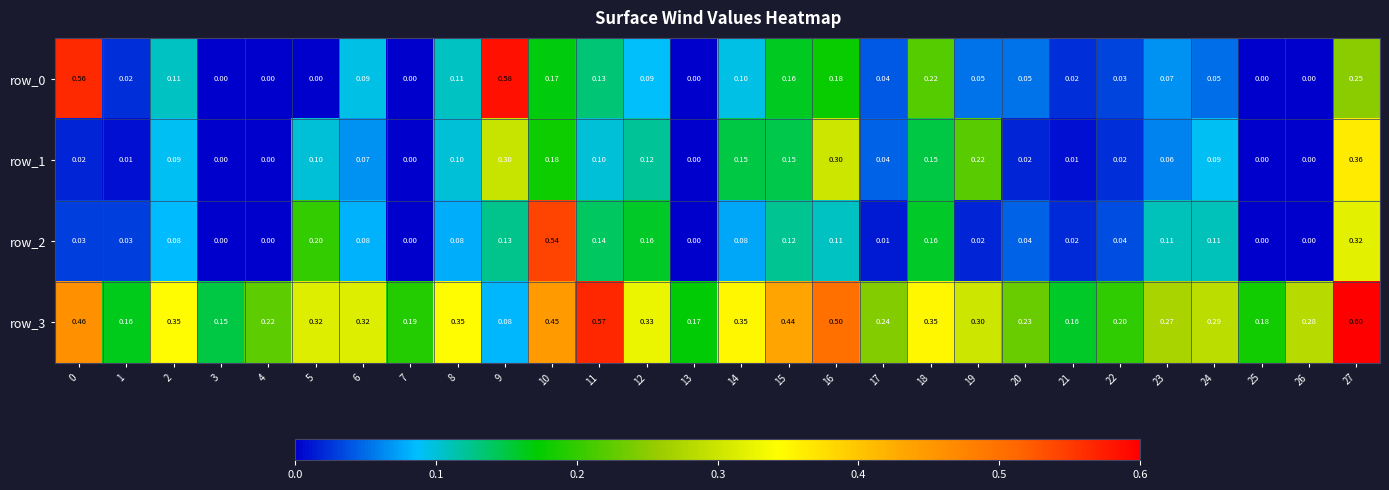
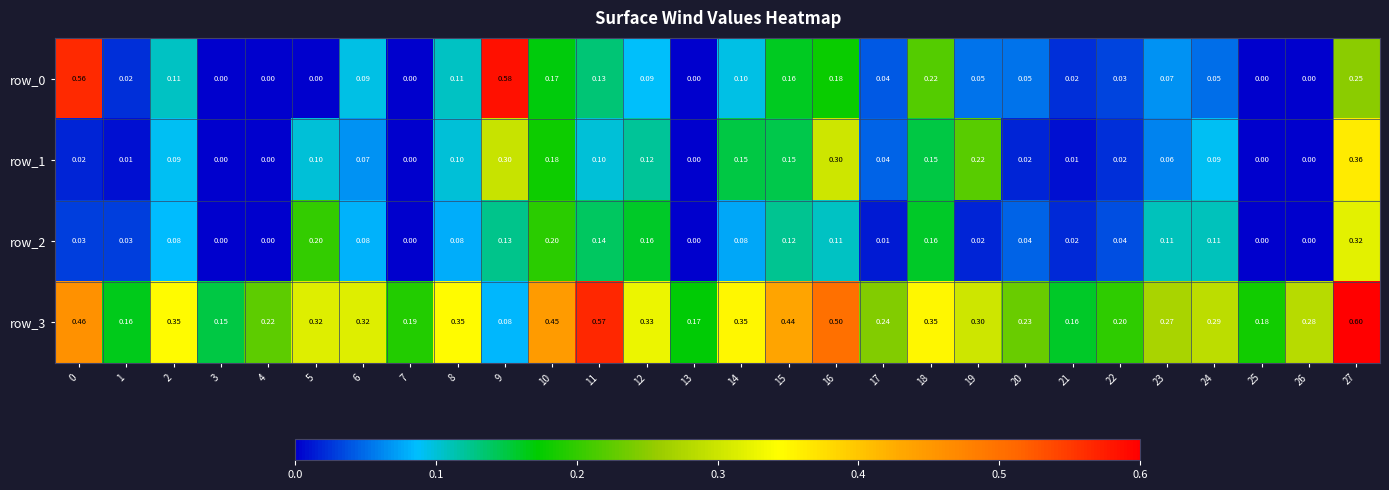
row_2, 10: 0.54 -> 0.20
